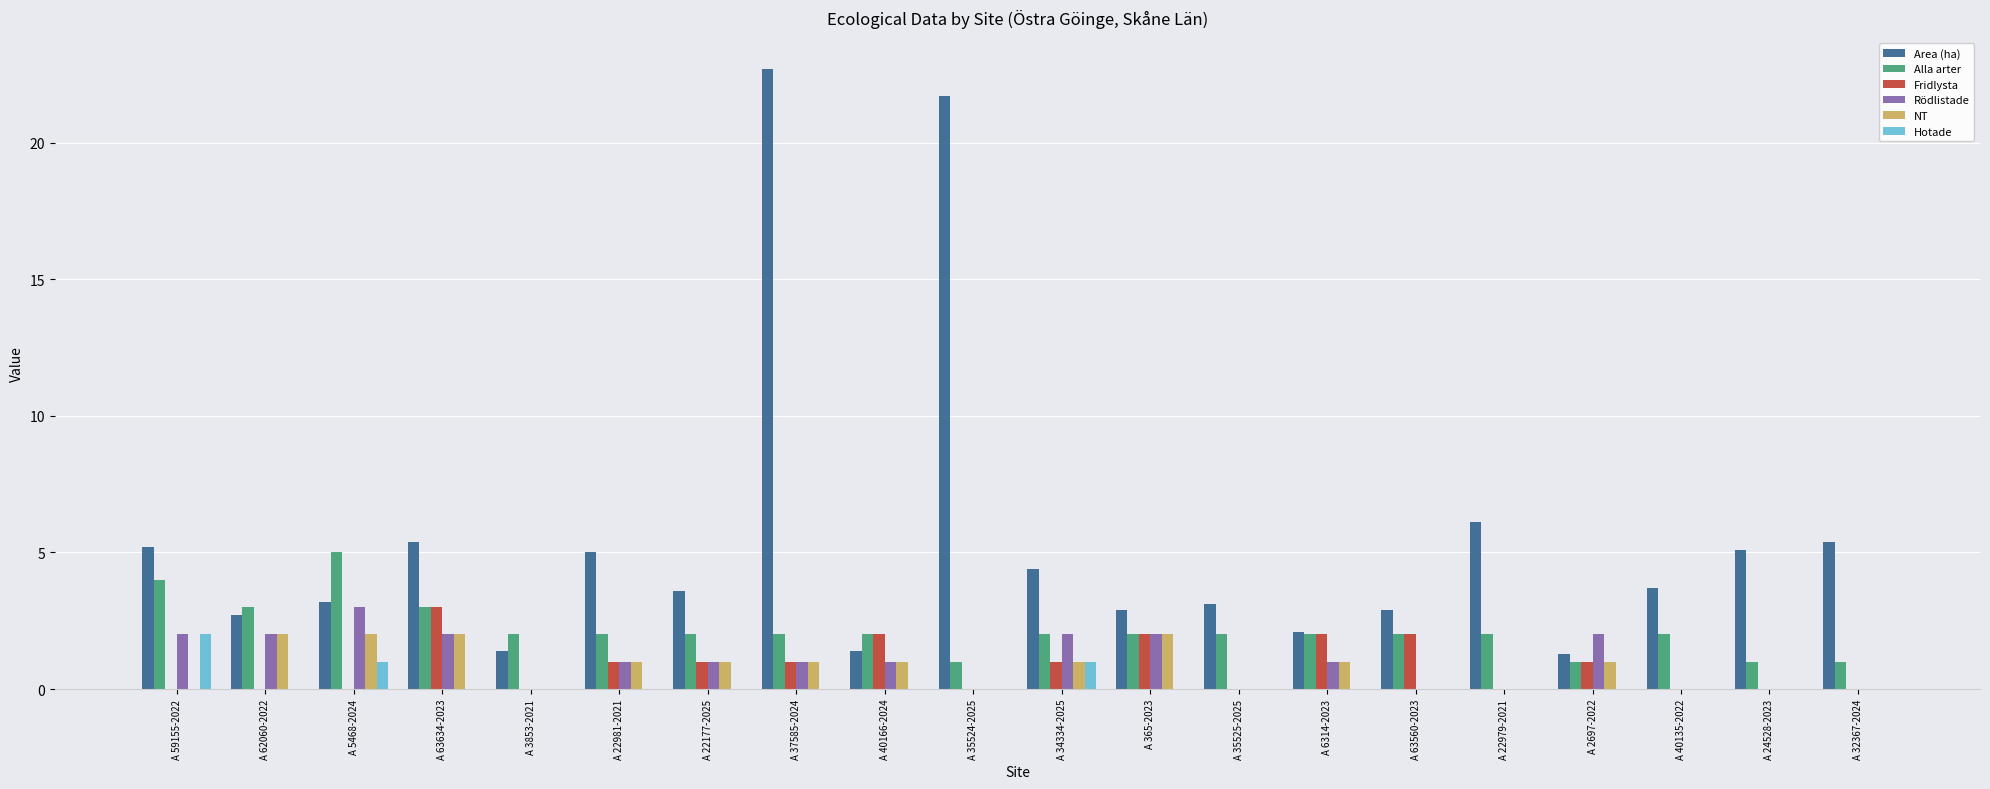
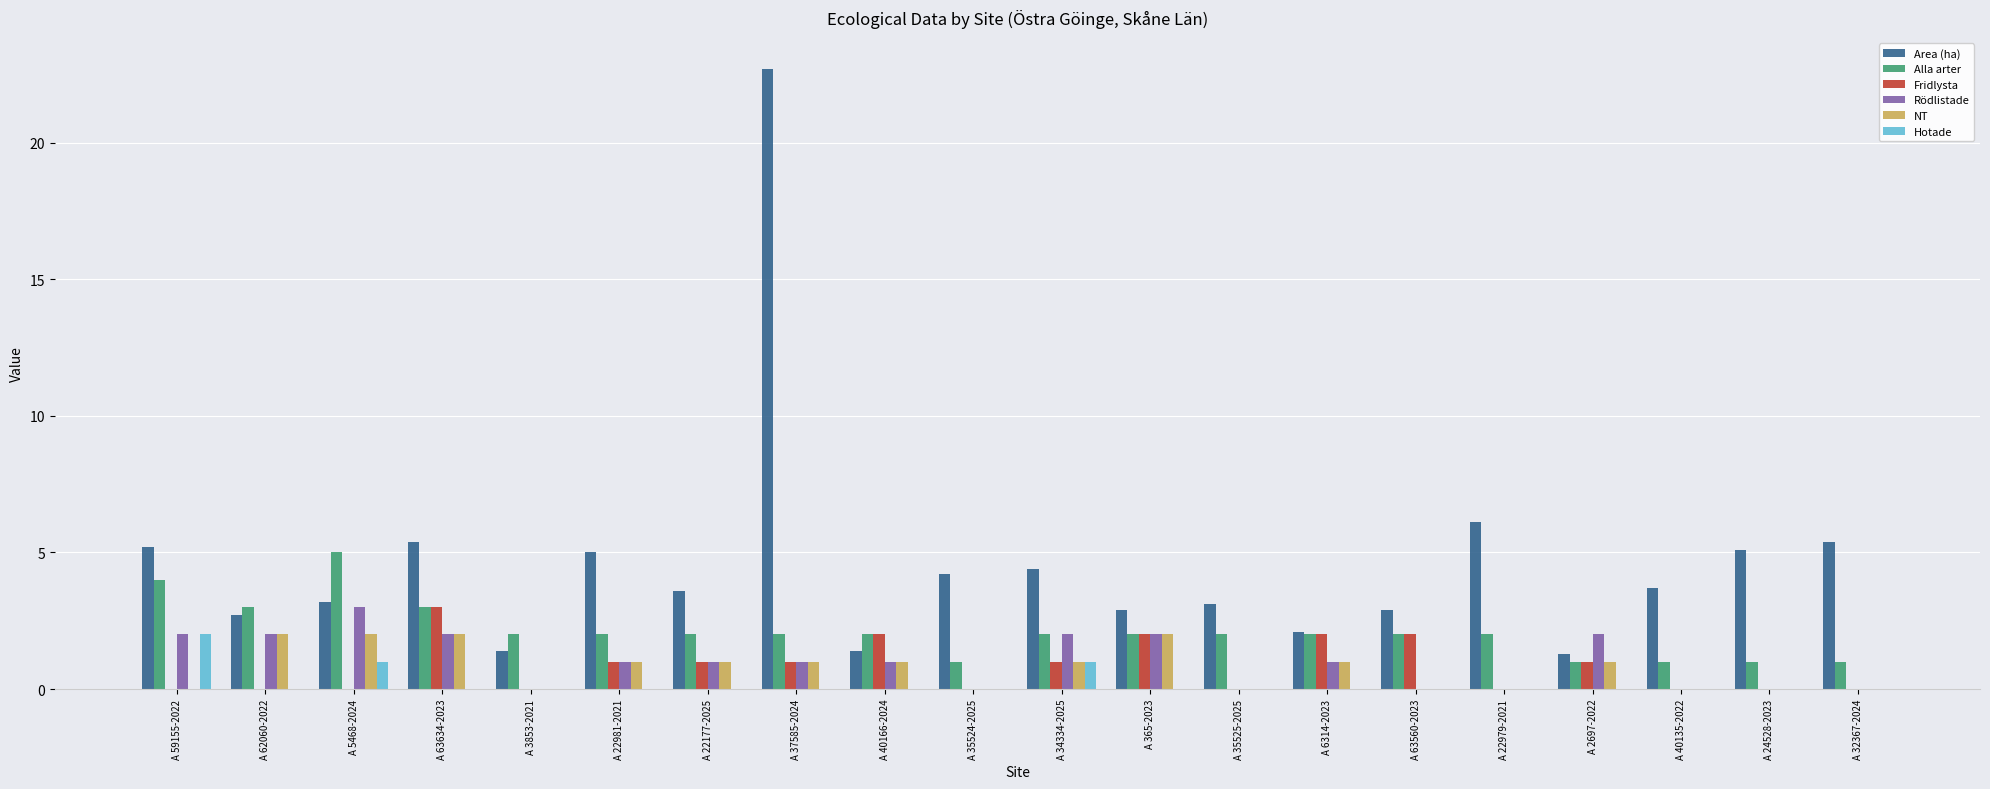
Area (ha), A 35524-2025: 21.7 -> 4.2
Alla arter, A 40135-2022: 2 -> 1
